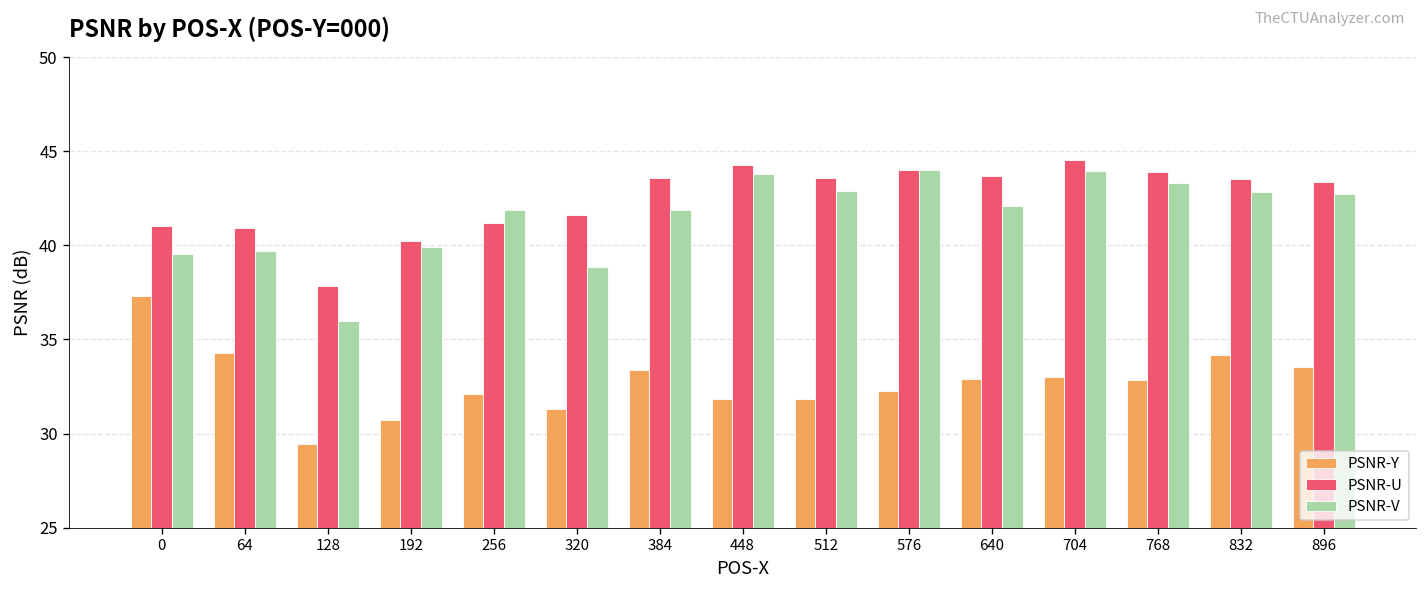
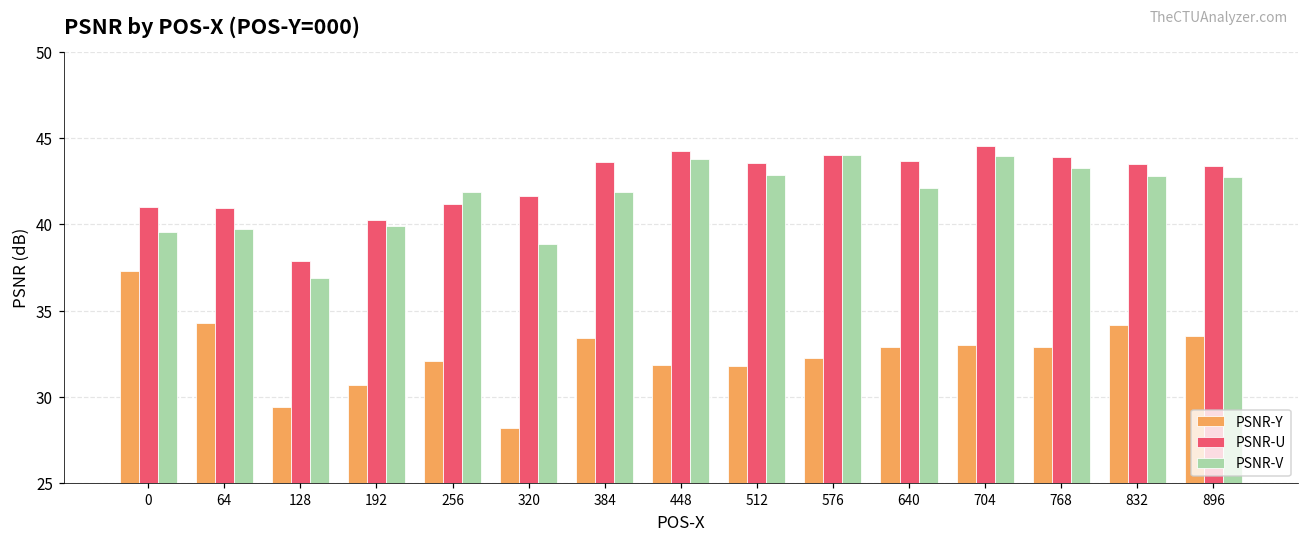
PSNR-V, 128: 36.0 -> 36.9
PSNR-Y, 320: 31.3 -> 28.2
